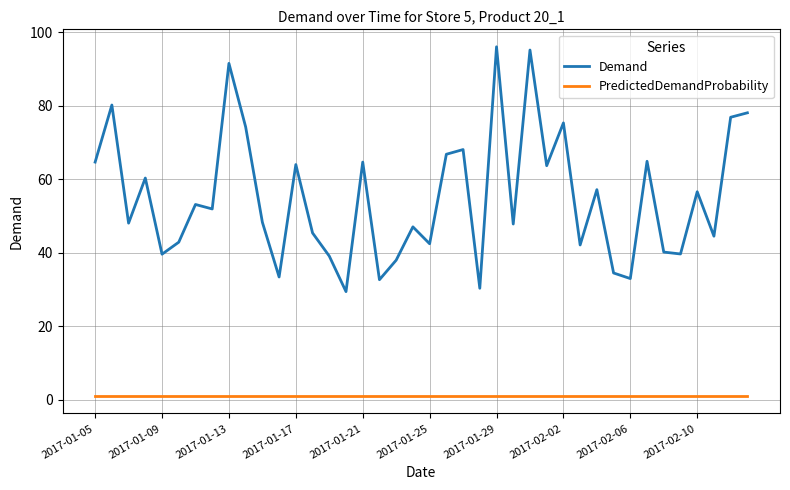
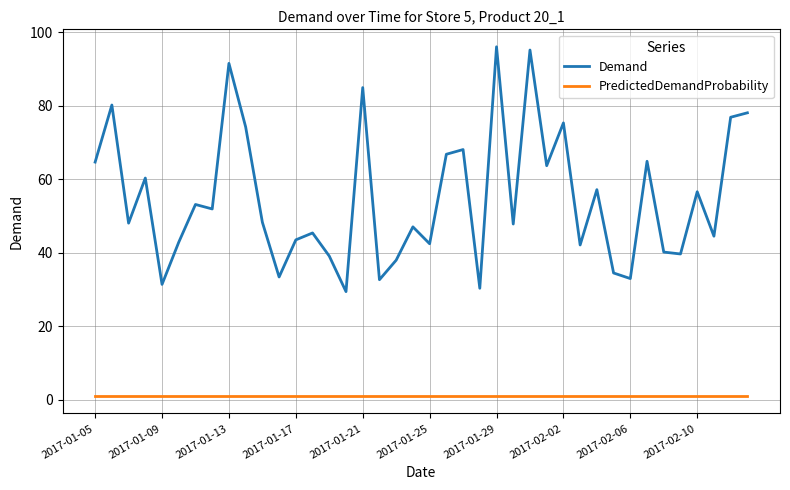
Demand, 2017-01-09: 40 -> 31
Demand, 2017-01-17: 64 -> 43
Demand, 2017-01-21: 65 -> 85
